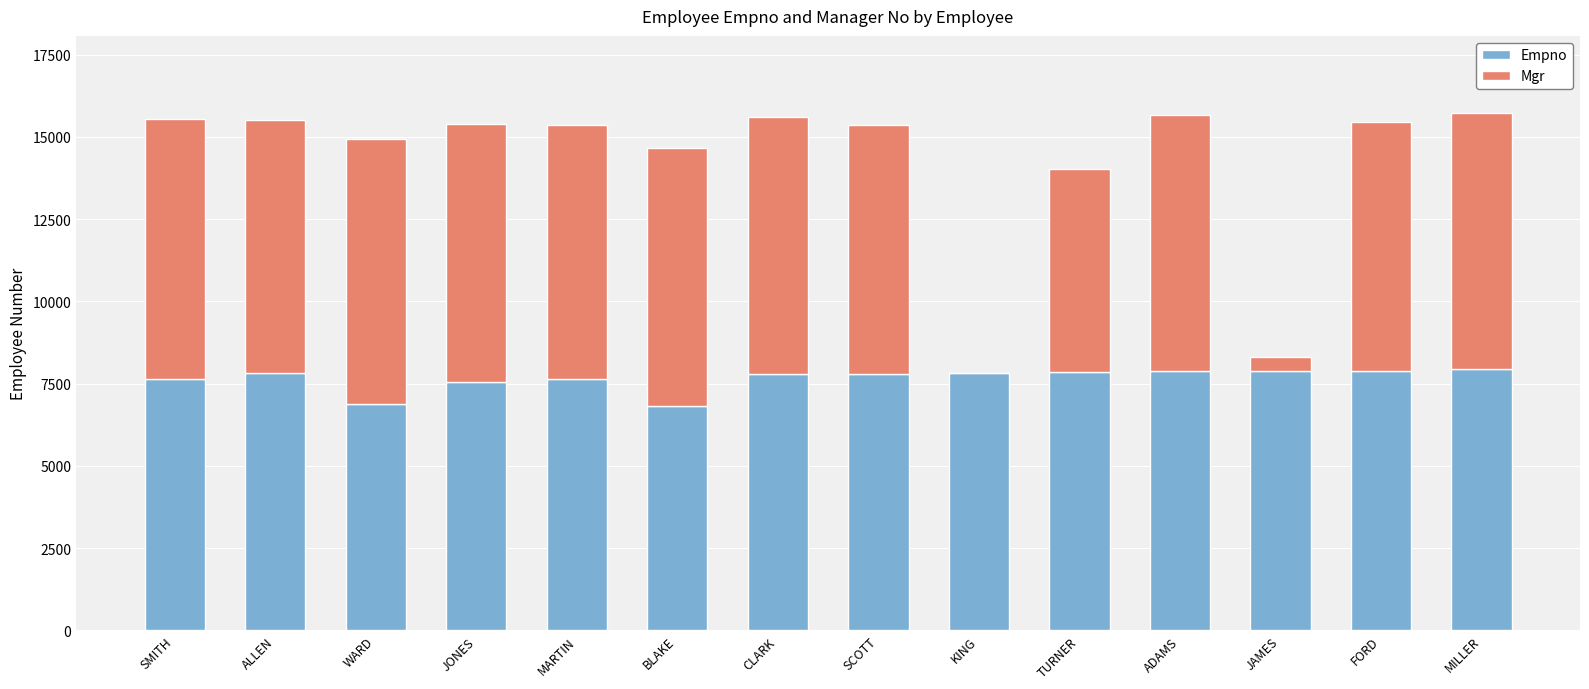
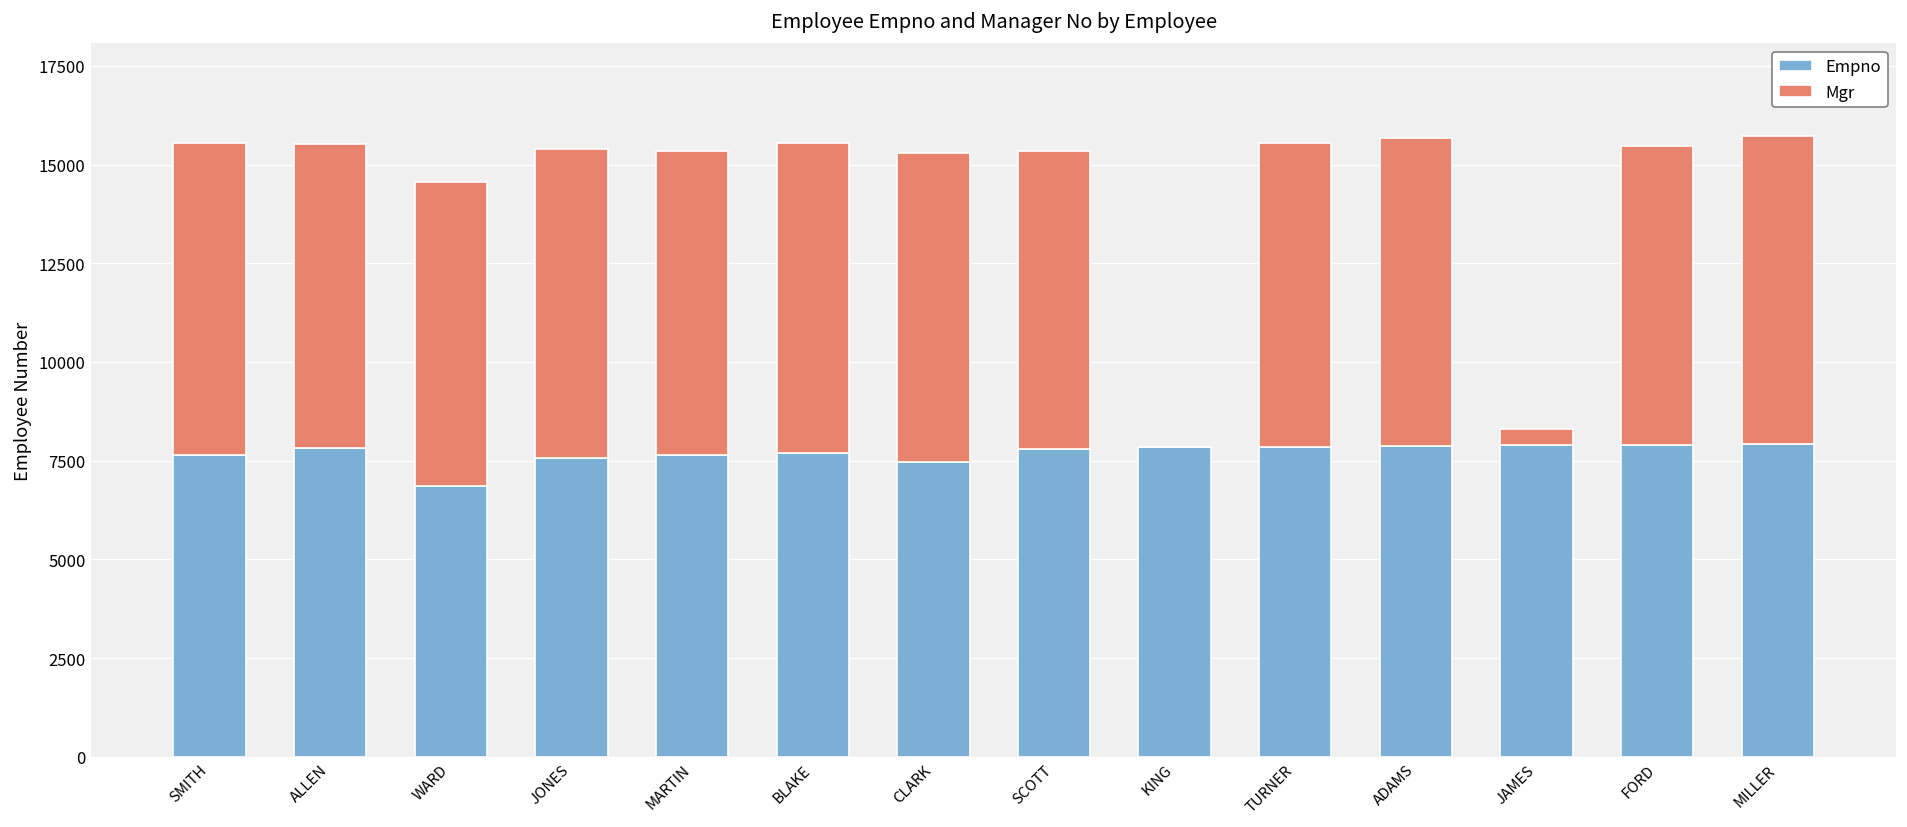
Mgr, WARD: 8100 -> 7700
Empno, BLAKE: 6800 -> 7700
Empno, CLARK: 7800 -> 7500
Mgr, TURNER: 6200 -> 7700
